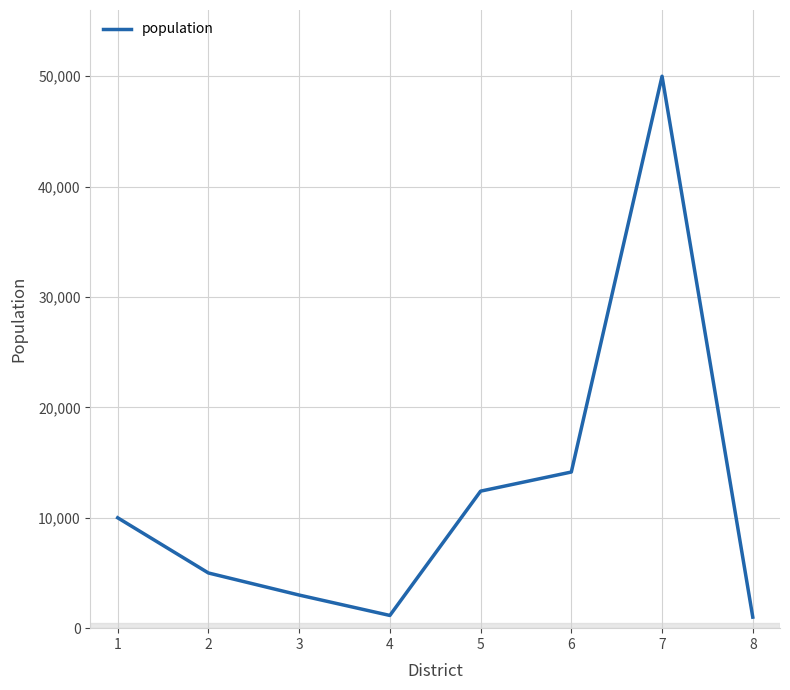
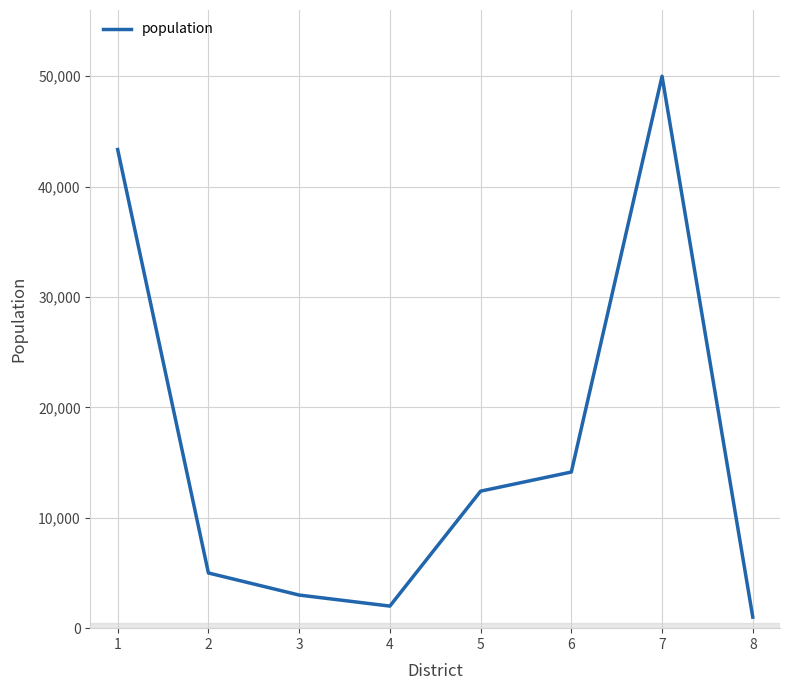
1: 10,000 -> 43,400
4: 1,200 -> 2,000
